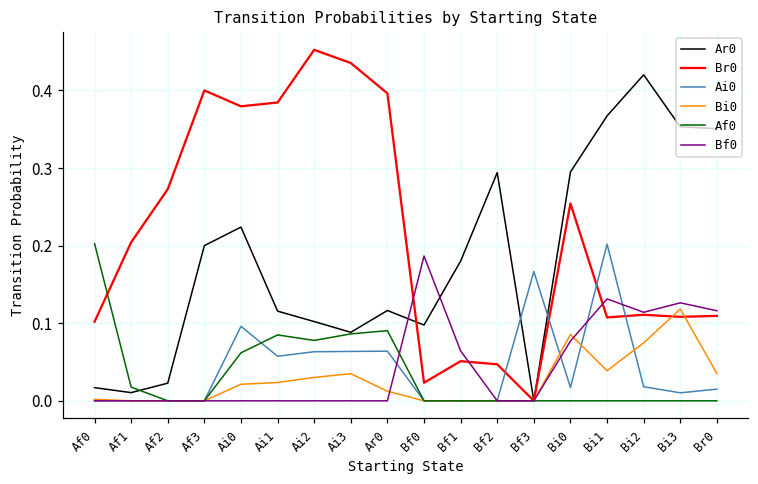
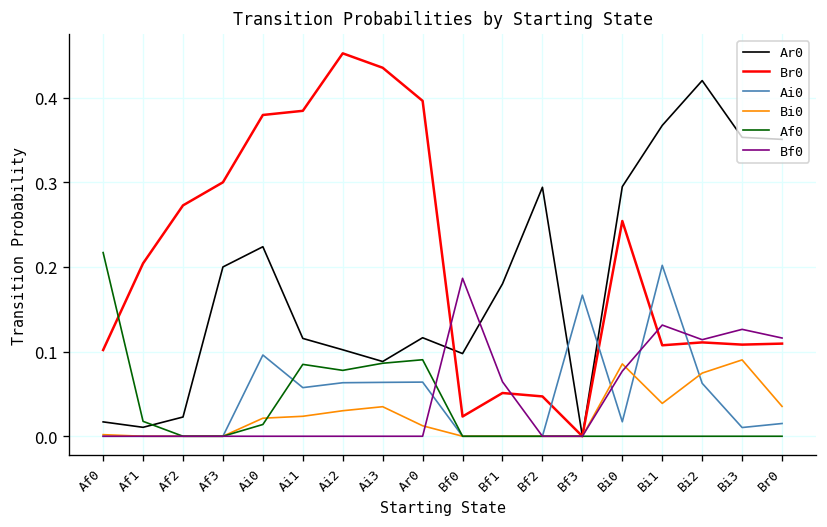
Af0, Af0: 0.20 -> 0.22
Br0, Af3: 0.4 -> 0.3
Af0, Ai0: 0.06 -> 0.01
Ai0, Bi2: 0.02 -> 0.06
Bi0, Bi3: 0.12 -> 0.09
